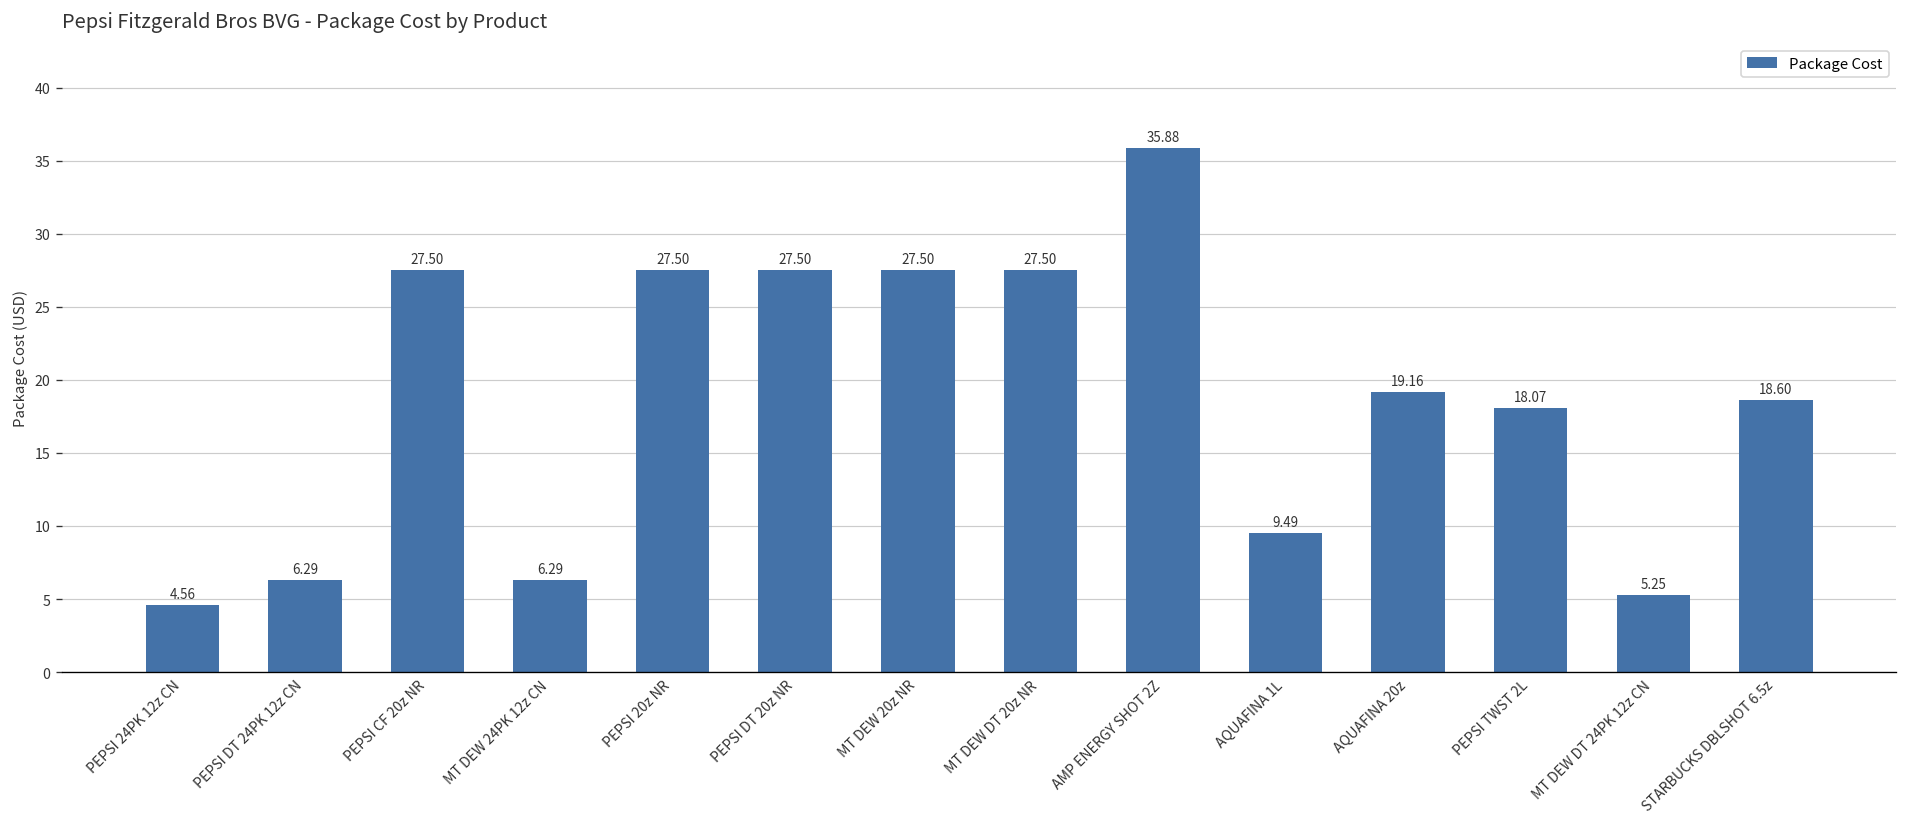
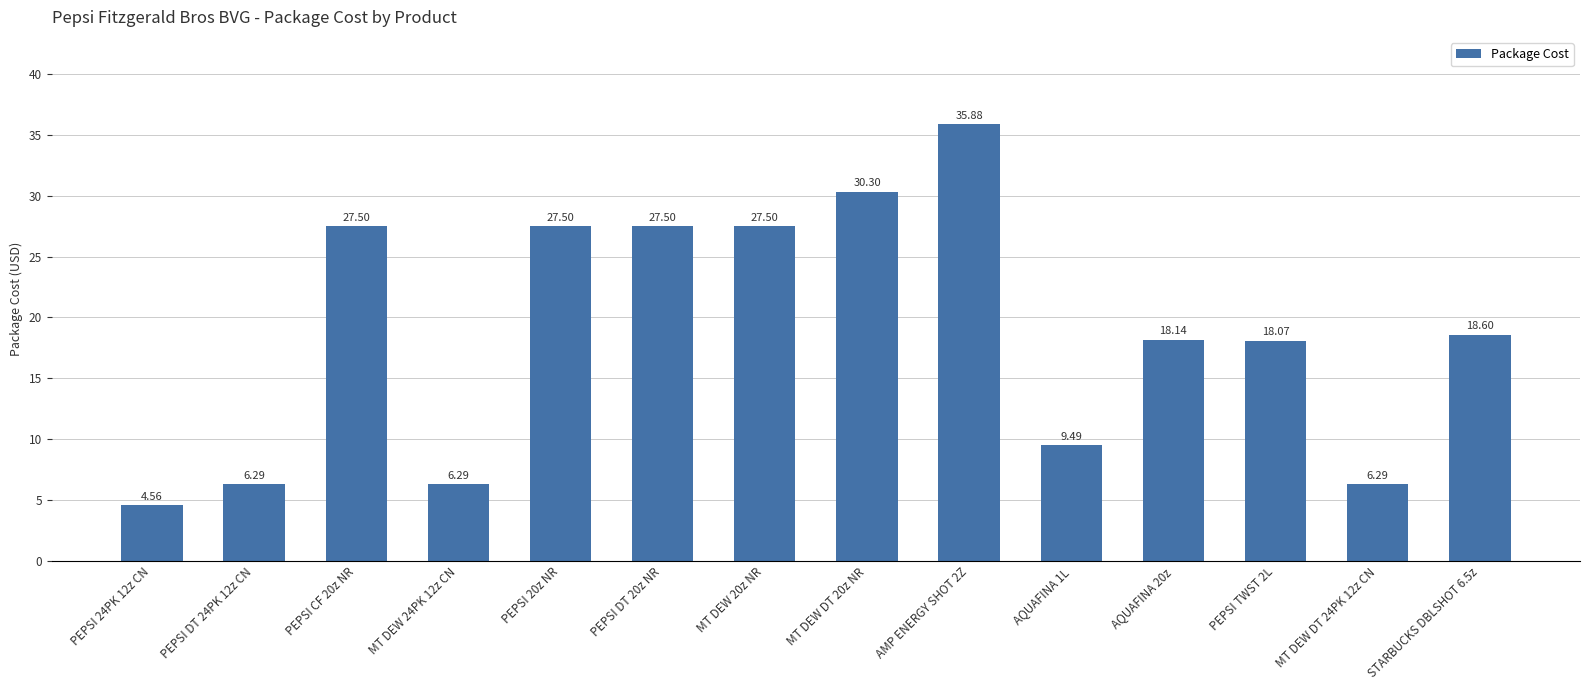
MT DEW DT 20z NR: 27.50 -> 30.30
AQUAFINA 20z: 19.16 -> 18.14
MT DEW DT 24PK 12z CN: 5.25 -> 6.29
